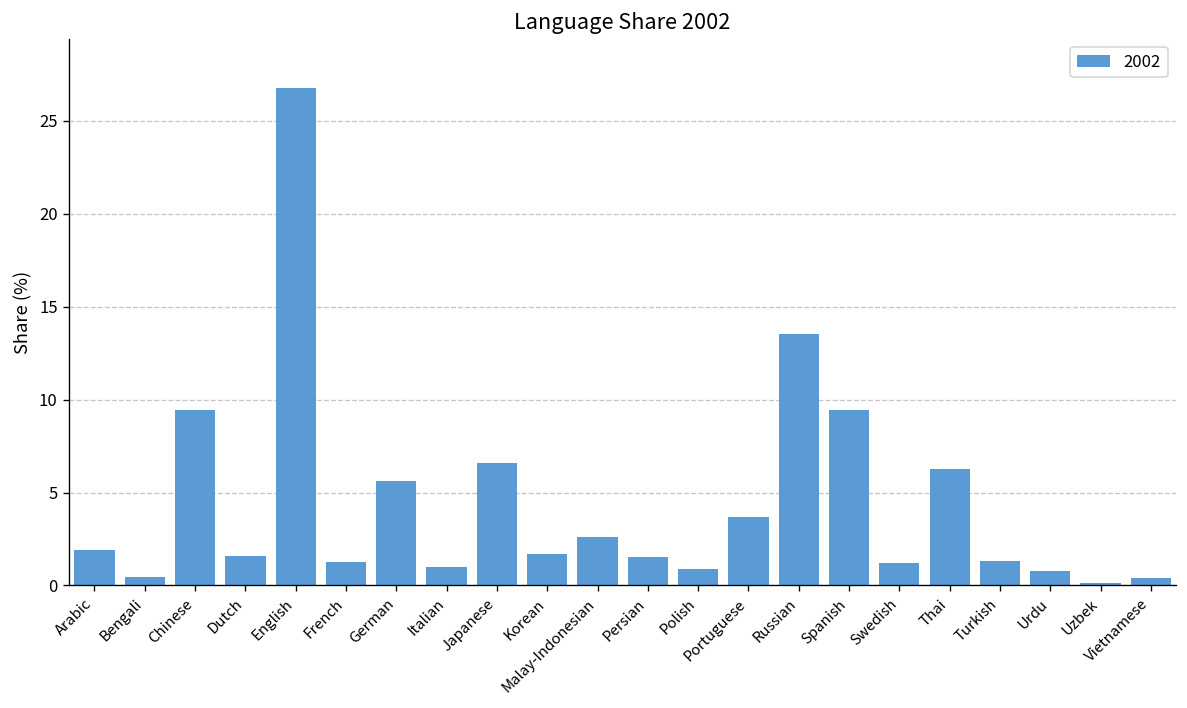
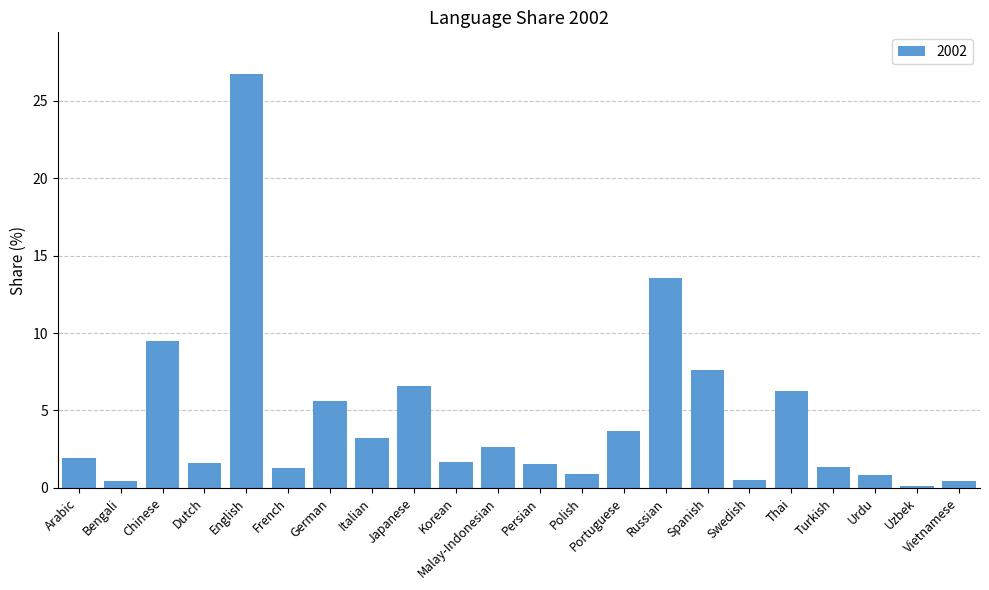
Italian: 1.0 -> 3.2
Spanish: 9.4 -> 7.6
Swedish: 1.2 -> 0.5
